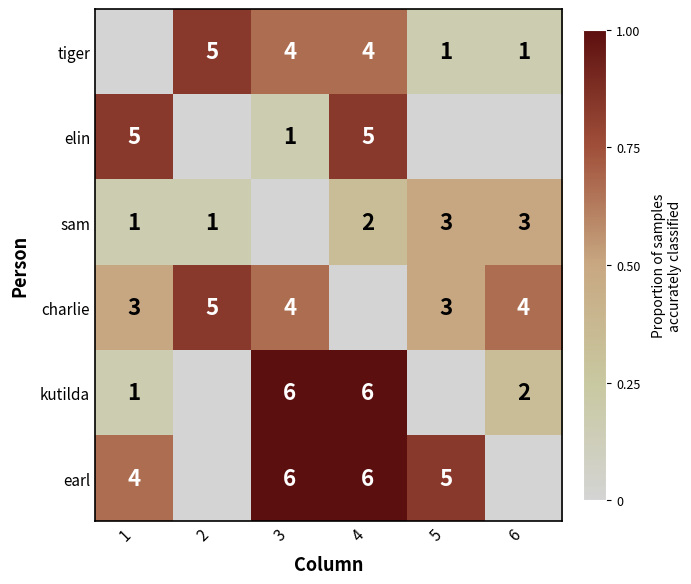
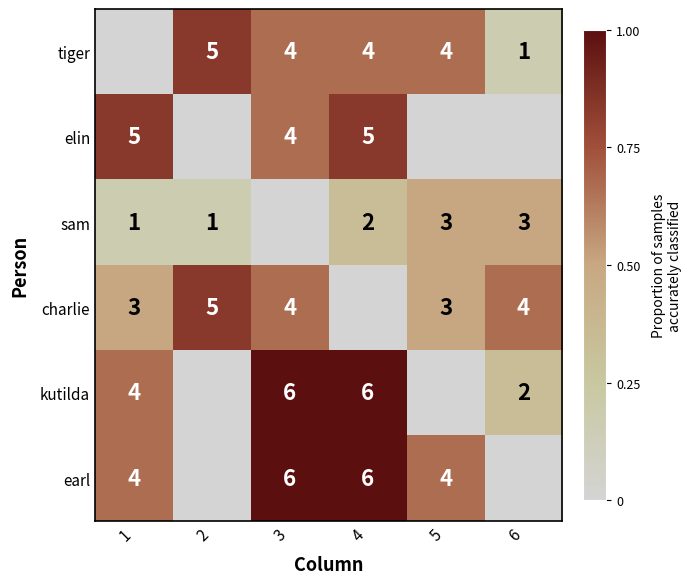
tiger, 5: 1 -> 4
elin, 3: 1 -> 4
kutilda, 1: 1 -> 4
earl, 5: 5 -> 4
